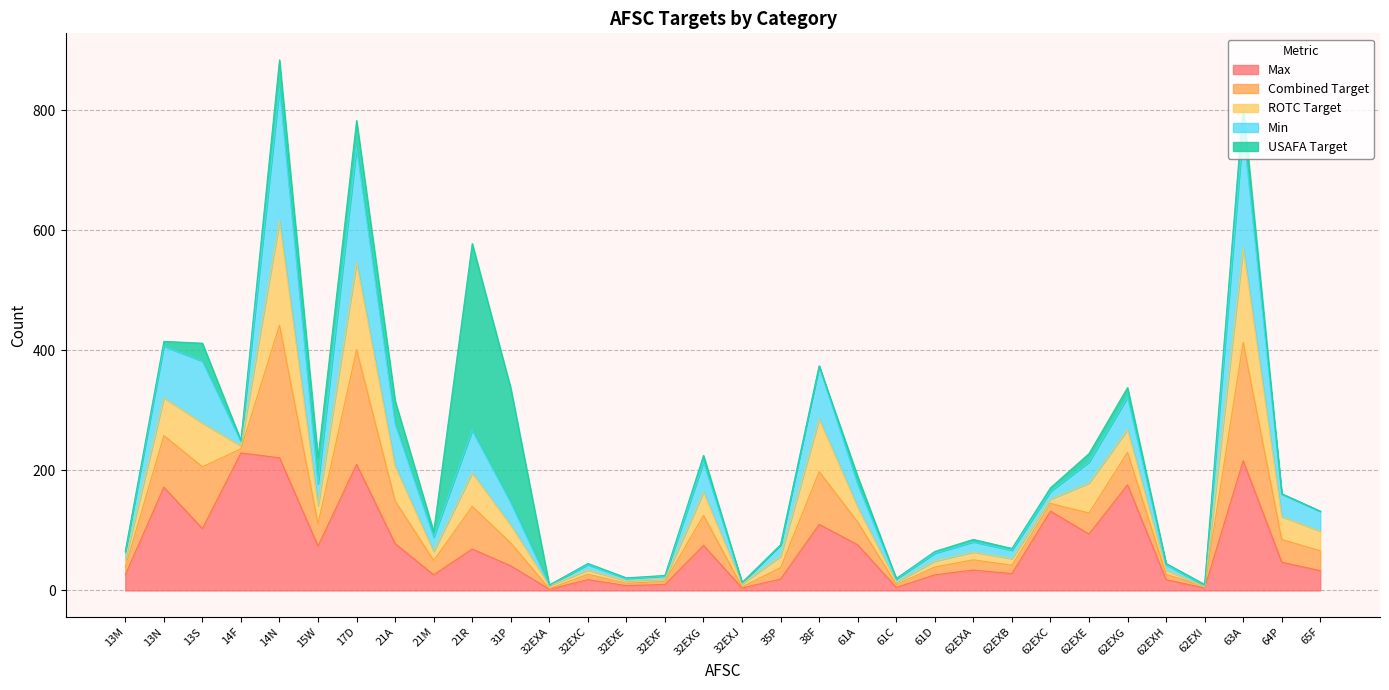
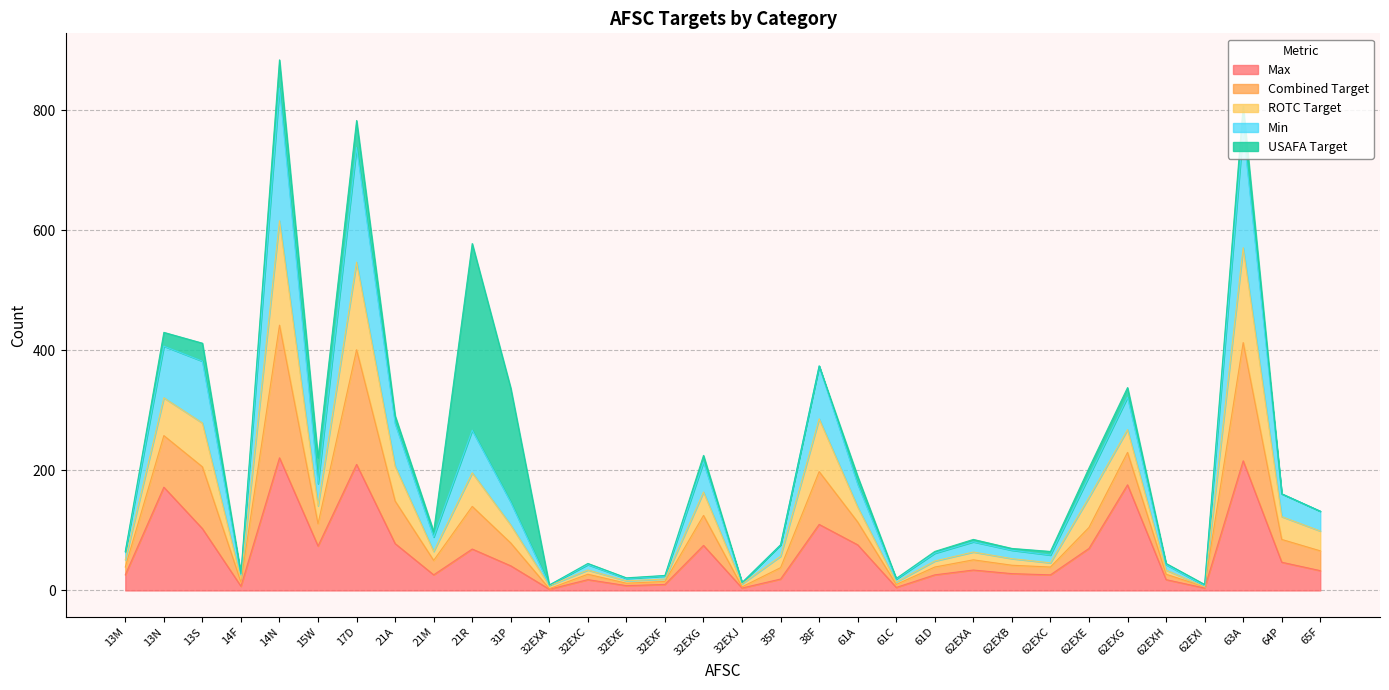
USAFA Target, 13N: 10 -> 20
Max, 14F: 230 -> 10
USAFA Target, 21A: 40 -> 10
Max, 62EXC: 130 -> 30
Max, 62EXE: 90 -> 70
